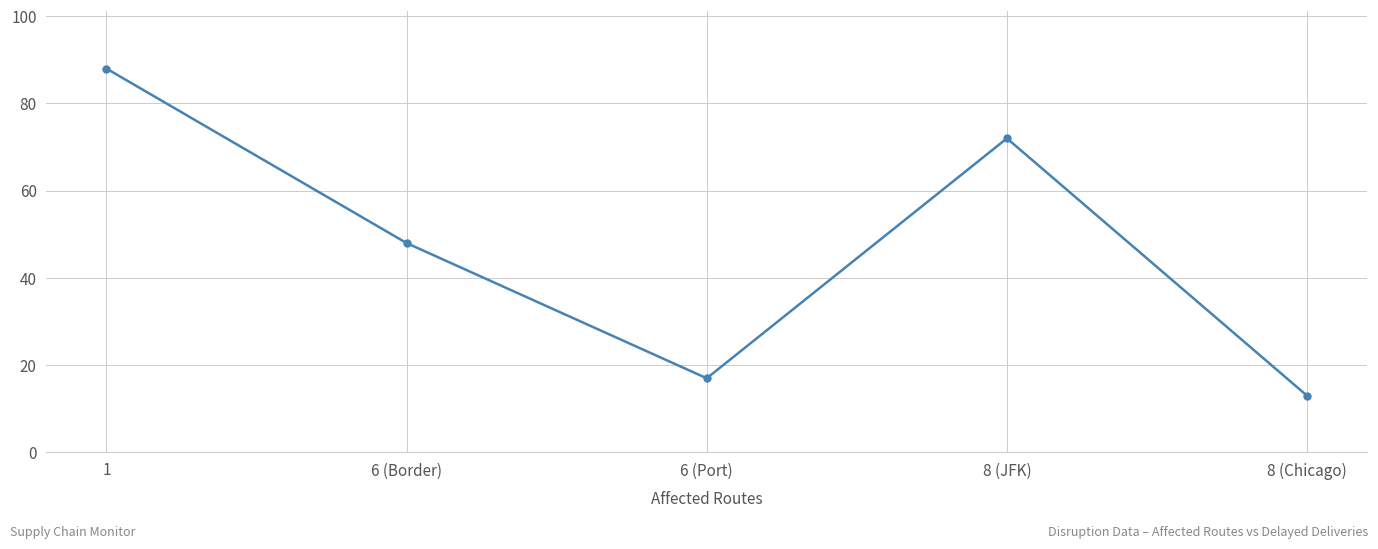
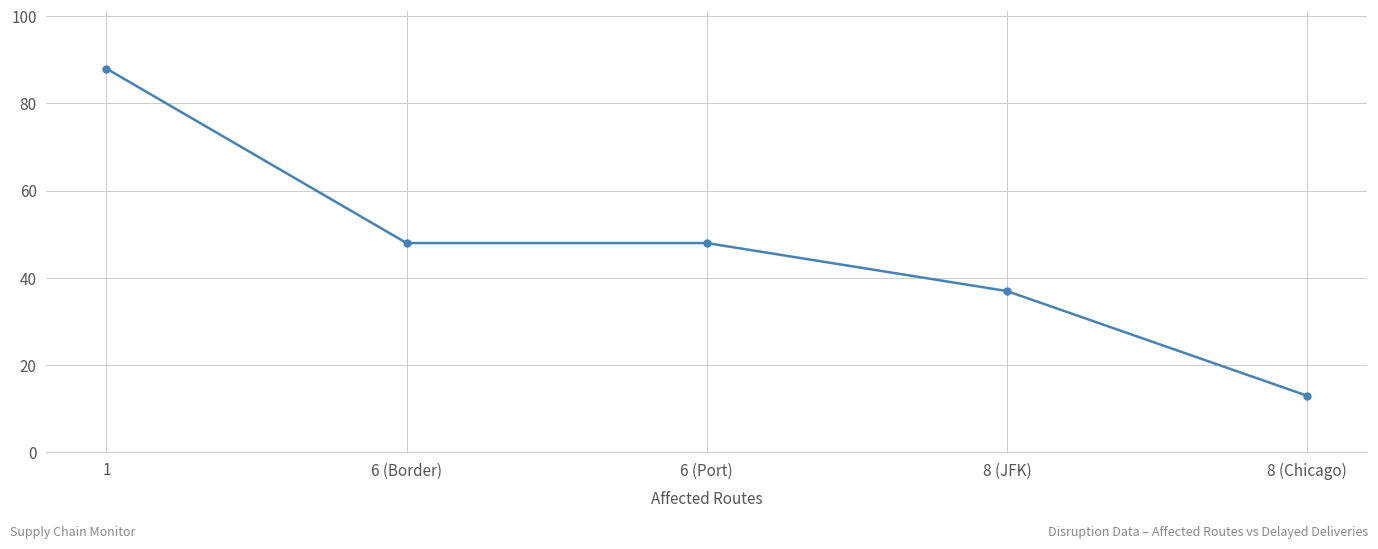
6 (Port): 17 -> 48
8 (JFK): 72 -> 37
